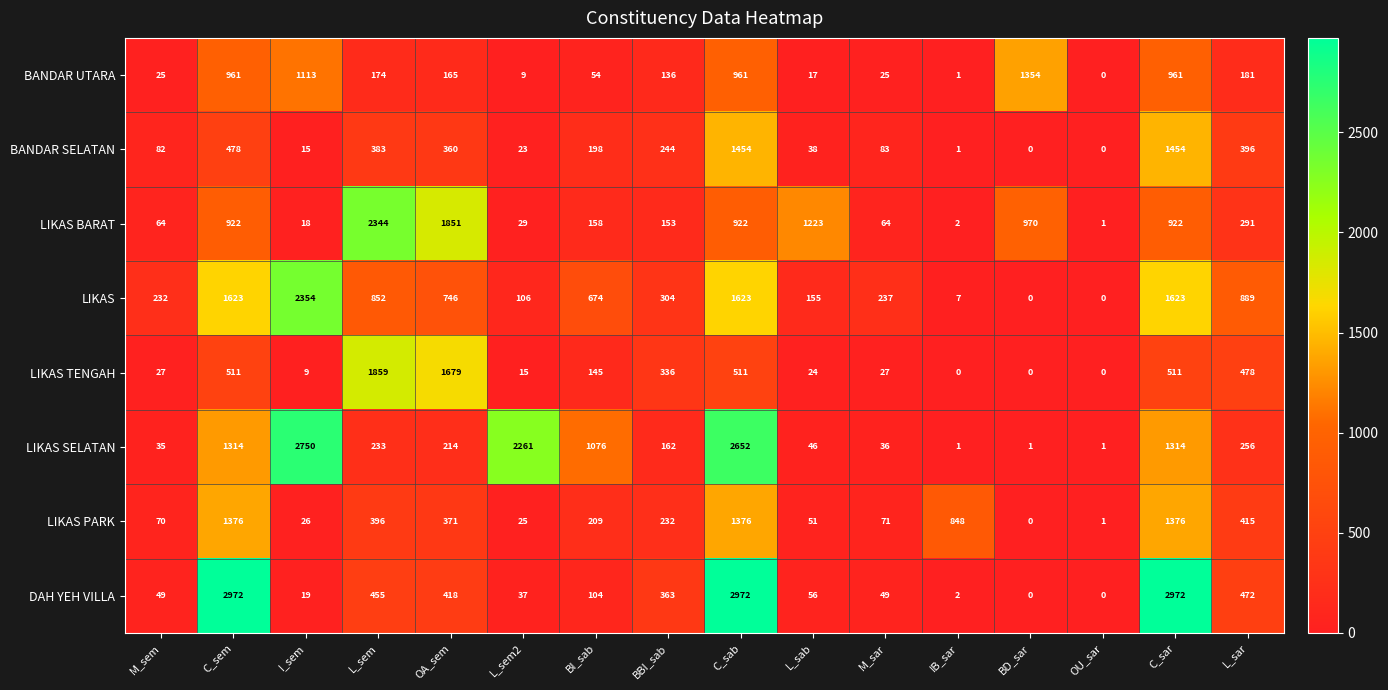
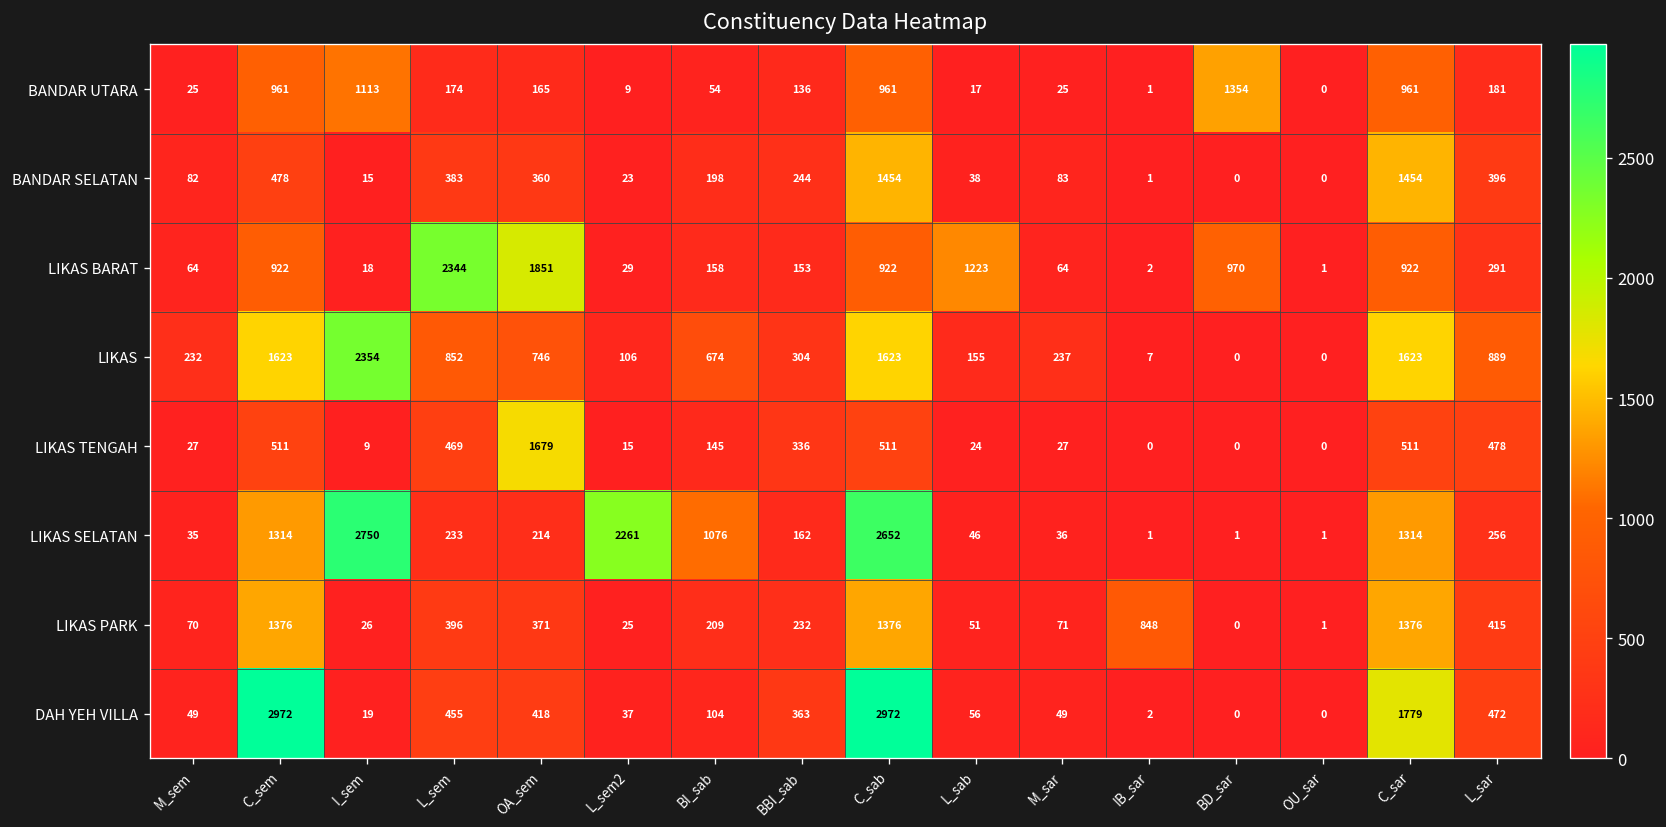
LIKAS TENGAH, L_sem: 1859 -> 469
DAH YEH VILLA, C_sar: 2972 -> 1779
